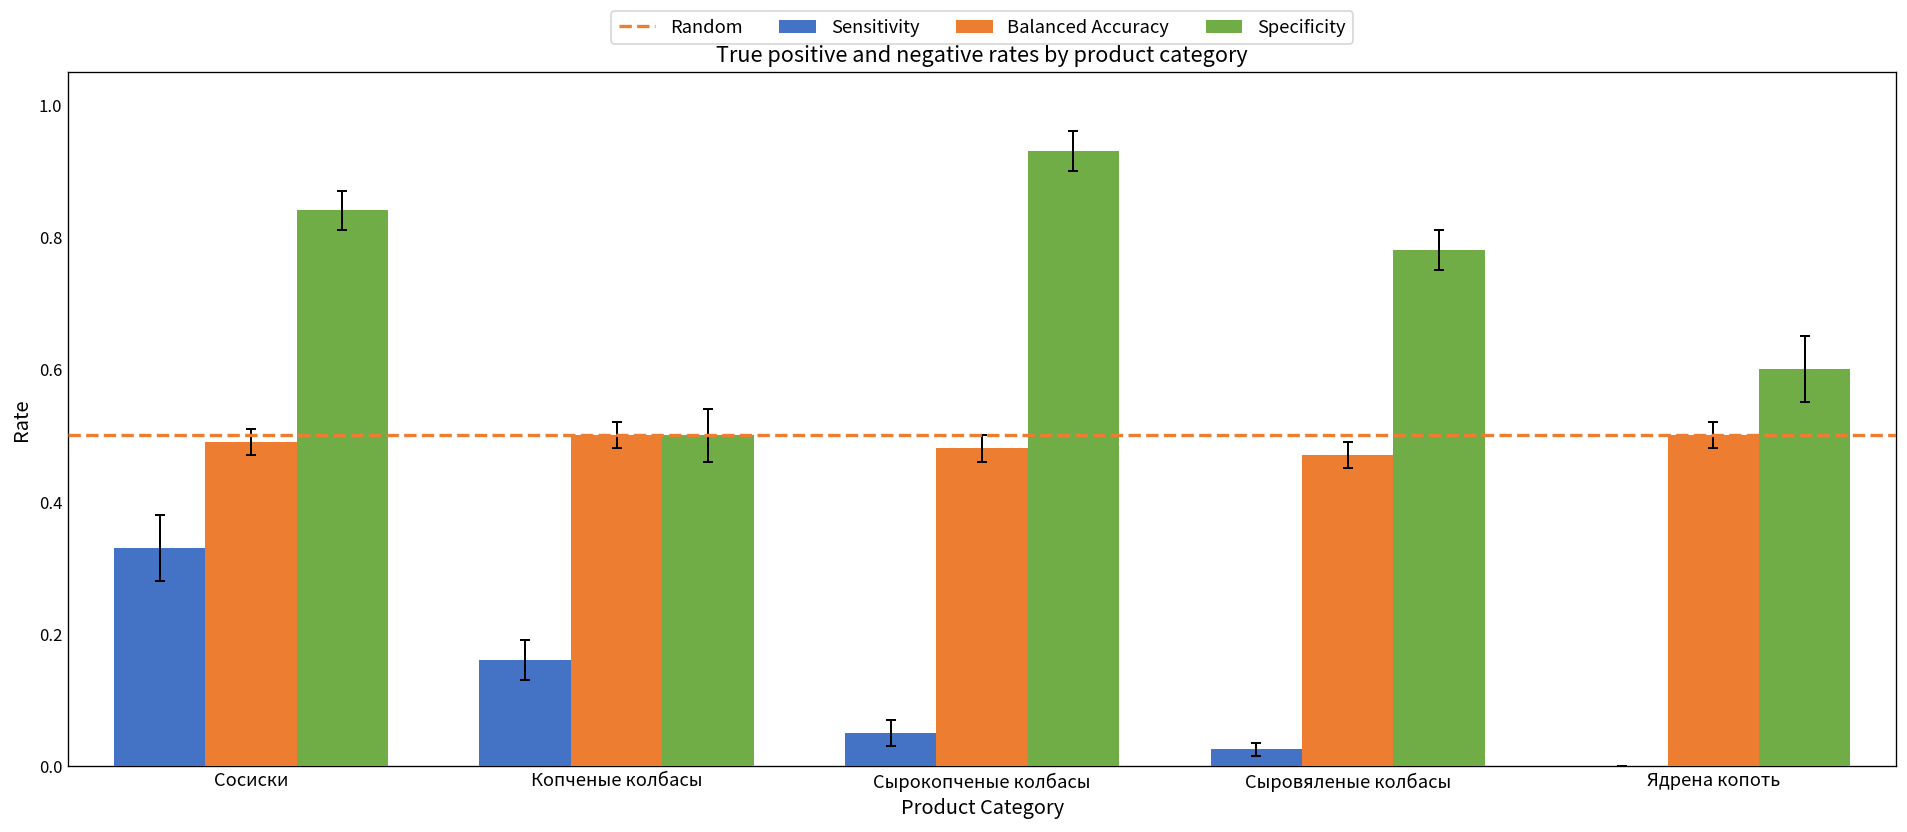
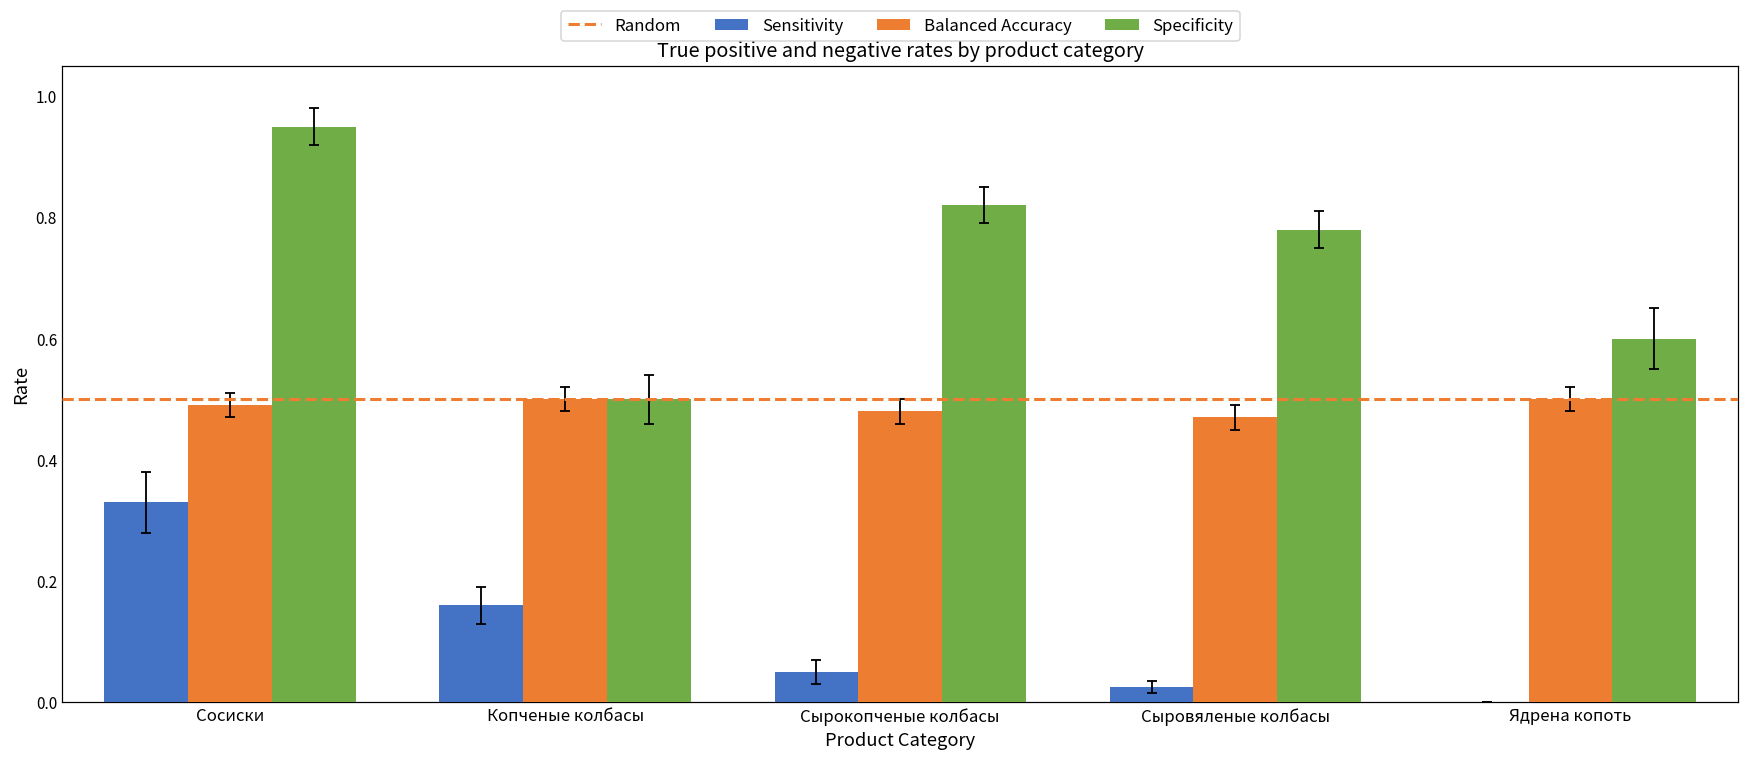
Specificity, Сосиски: 0.84 -> 0.95
Specificity, Сырокопченые колбасы: 0.93 -> 0.82
